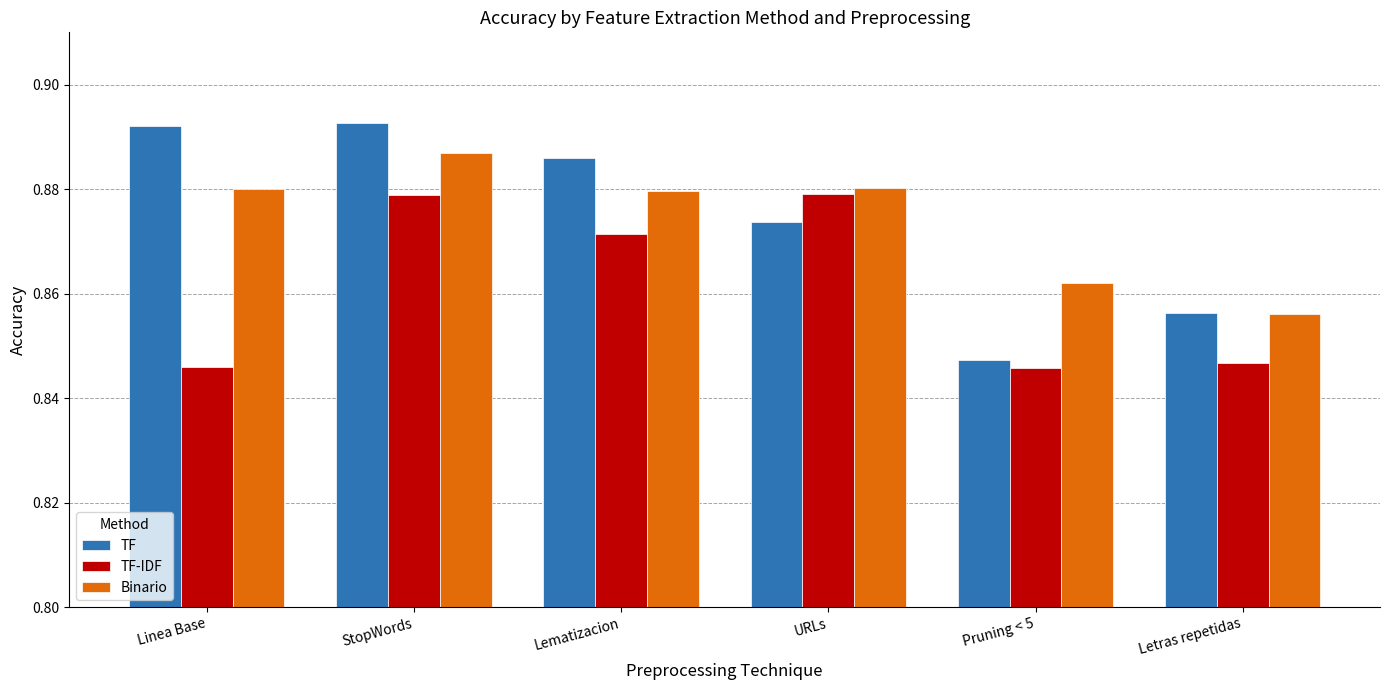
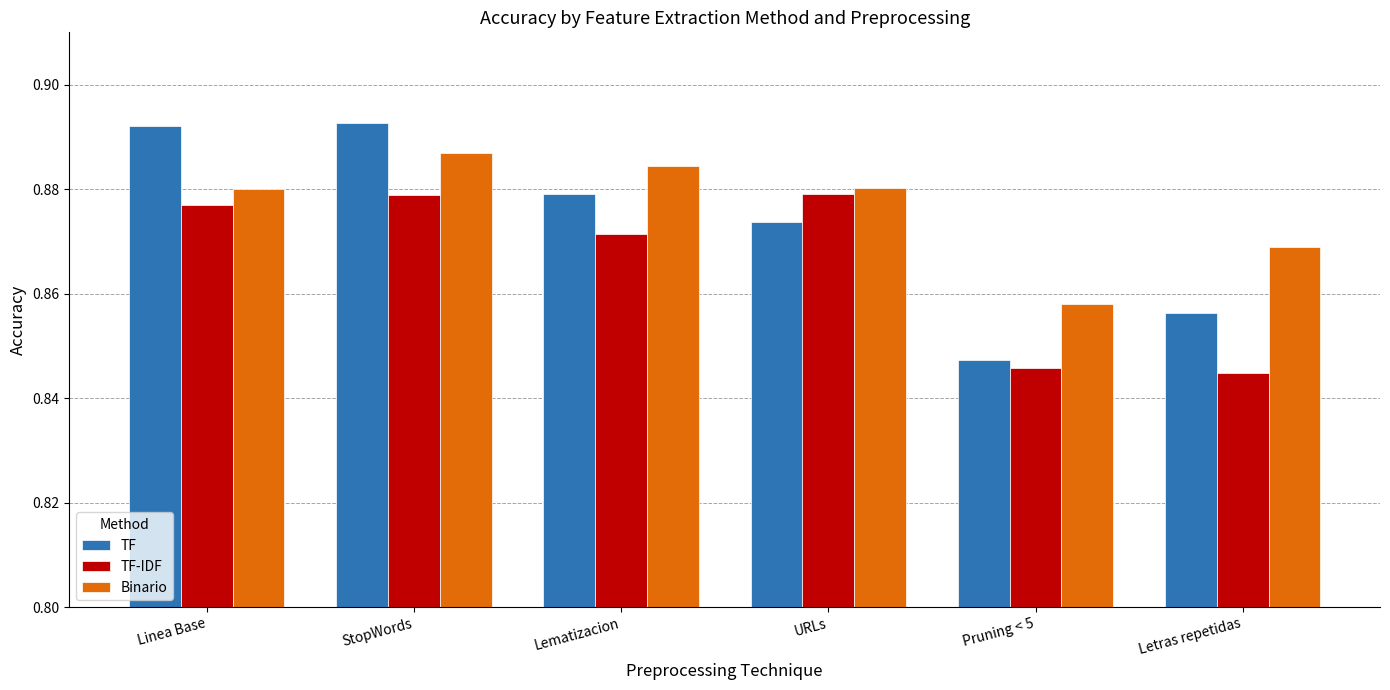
TF-IDF, Linea Base: 0.846 -> 0.877
TF, Lematizacion: 0.886 -> 0.879
Binario, Lematizacion: 0.880 -> 0.884
Binario, Pruning < 5: 0.862 -> 0.858
TF-IDF, Letras repetidas: 0.847 -> 0.845
Binario, Letras repetidas: 0.856 -> 0.869
